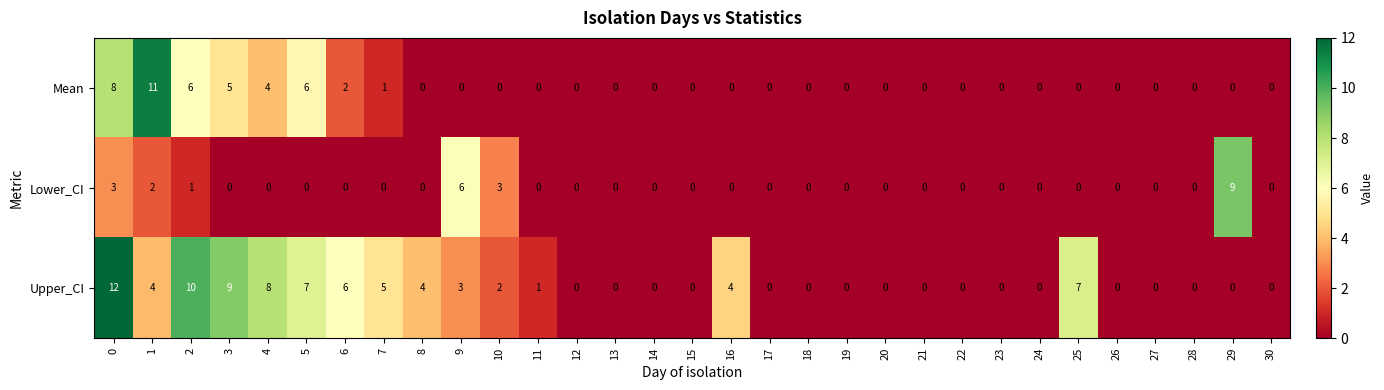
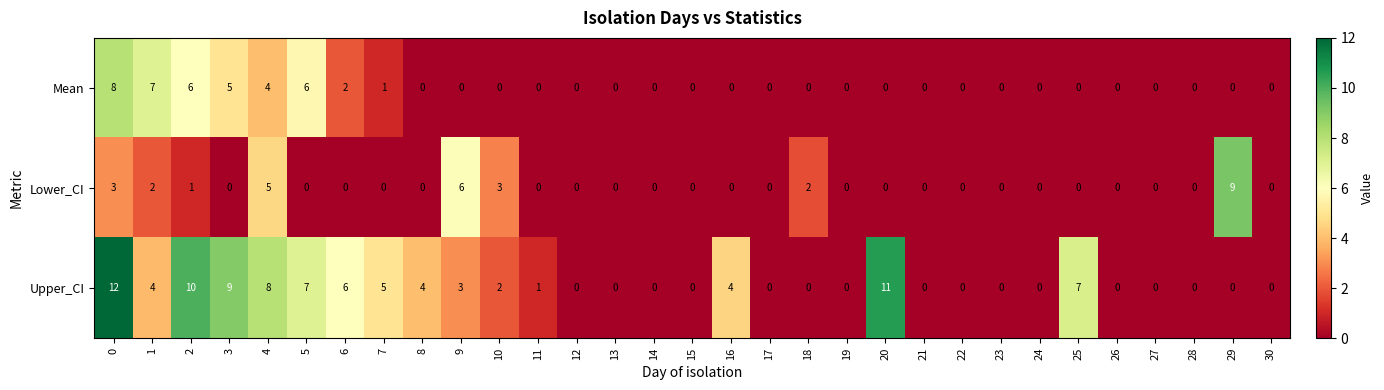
Mean, 1: 11 -> 7
Lower_CI, 4: 0 -> 5
Lower_CI, 18: 0 -> 2
Upper_CI, 20: 0 -> 11
